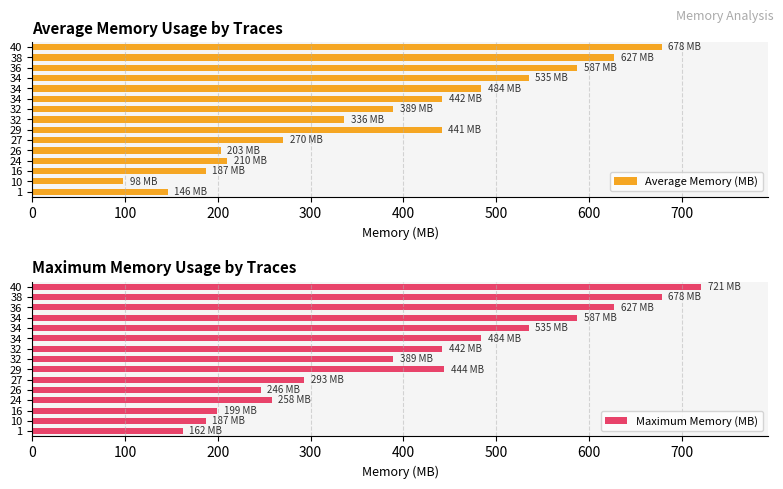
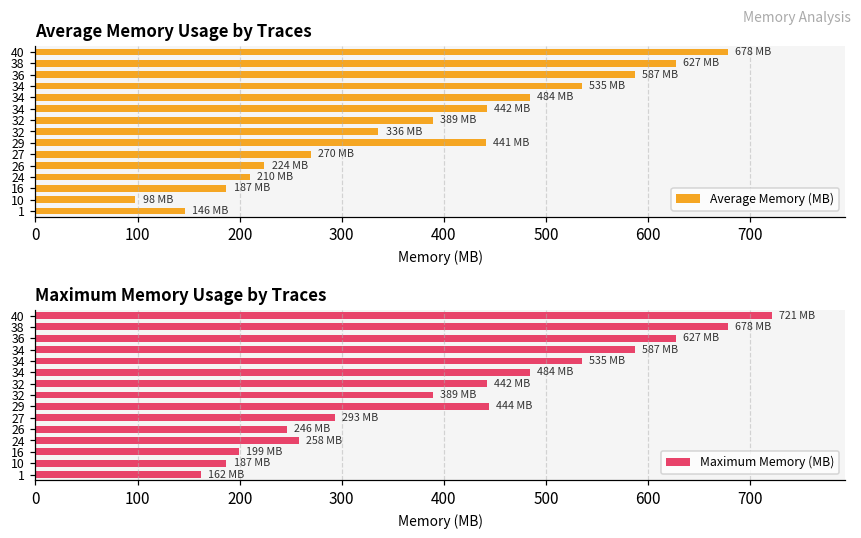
Average Memory Usage by Traces, 26: 203 -> 224
